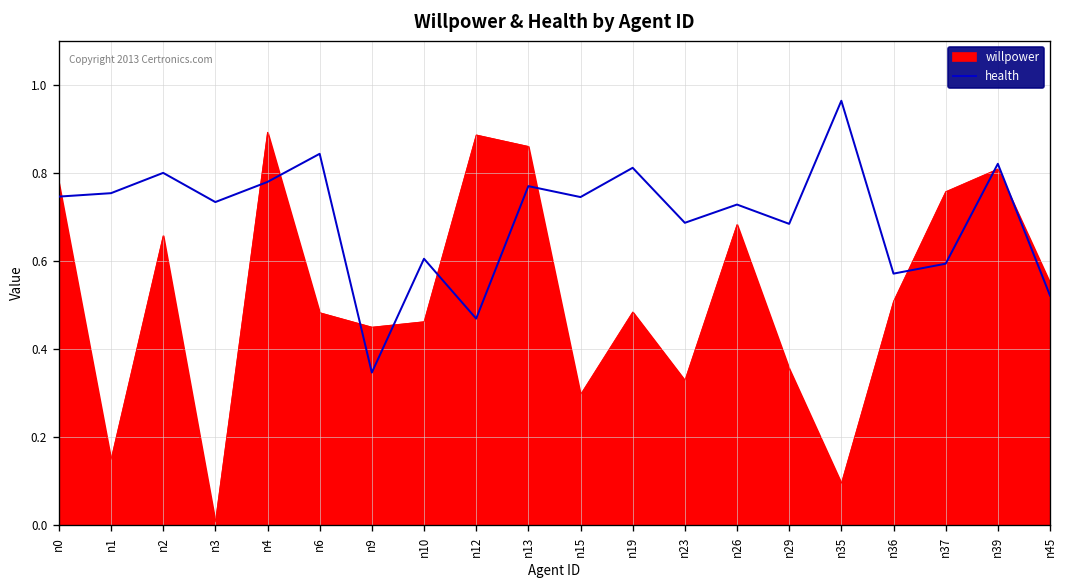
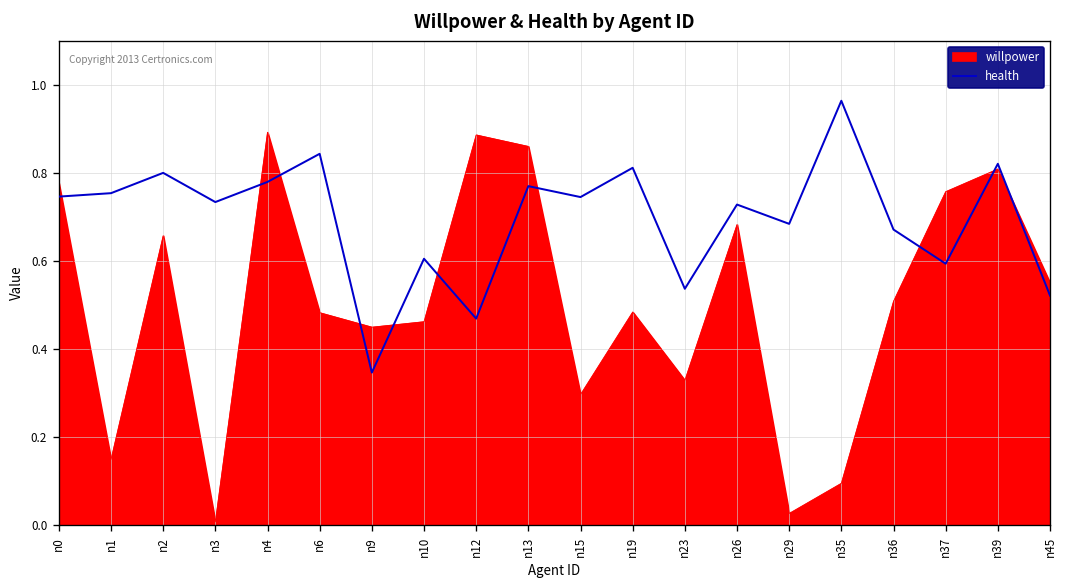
health, n23: 0.69 -> 0.54
willpower, n29: 0.36 -> 0.03
health, n36: 0.57 -> 0.67
